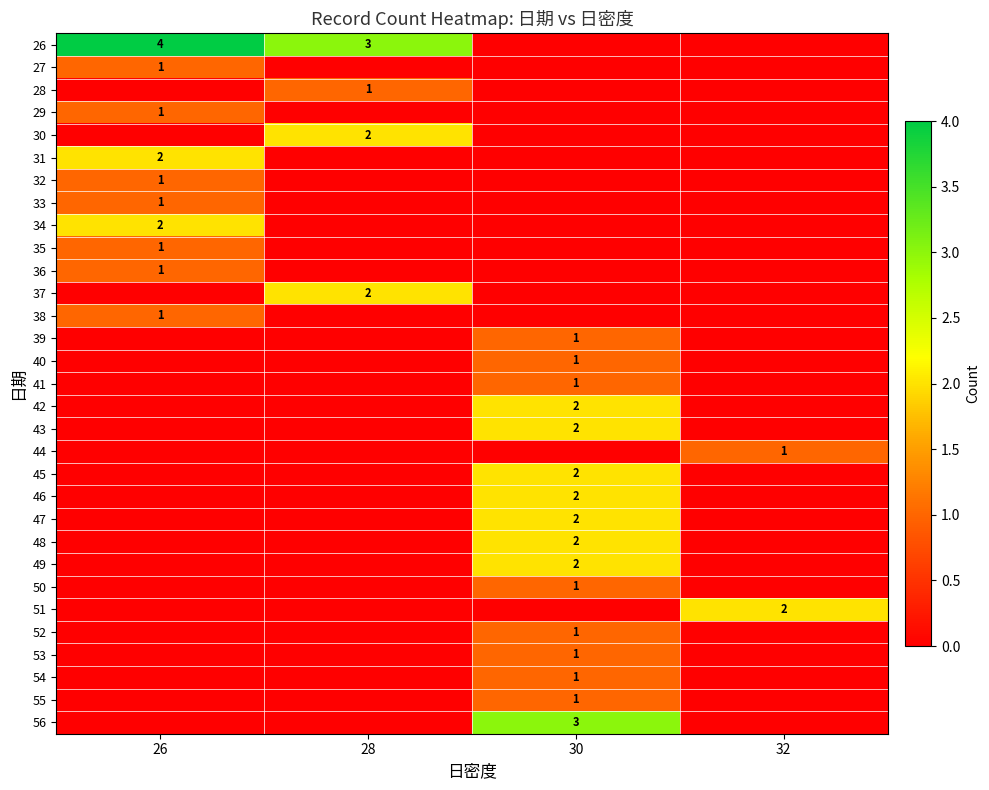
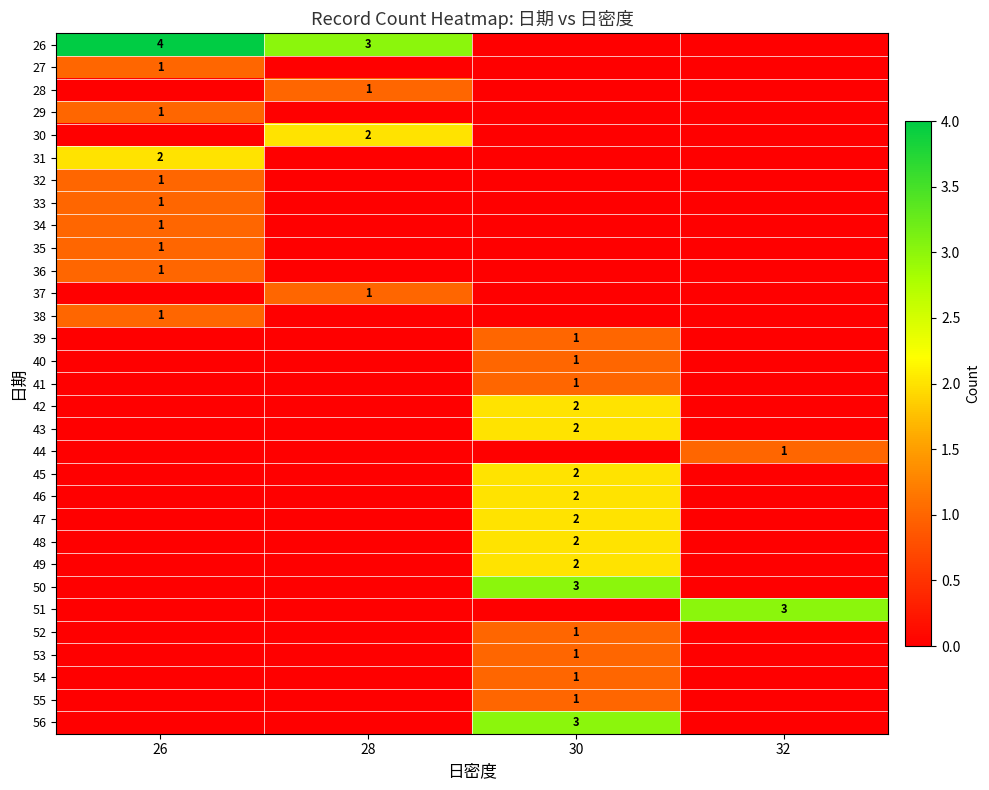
34, 26: 2 -> 1
37, 28: 2 -> 1
50, 30: 1 -> 3
51, 32: 2 -> 3
